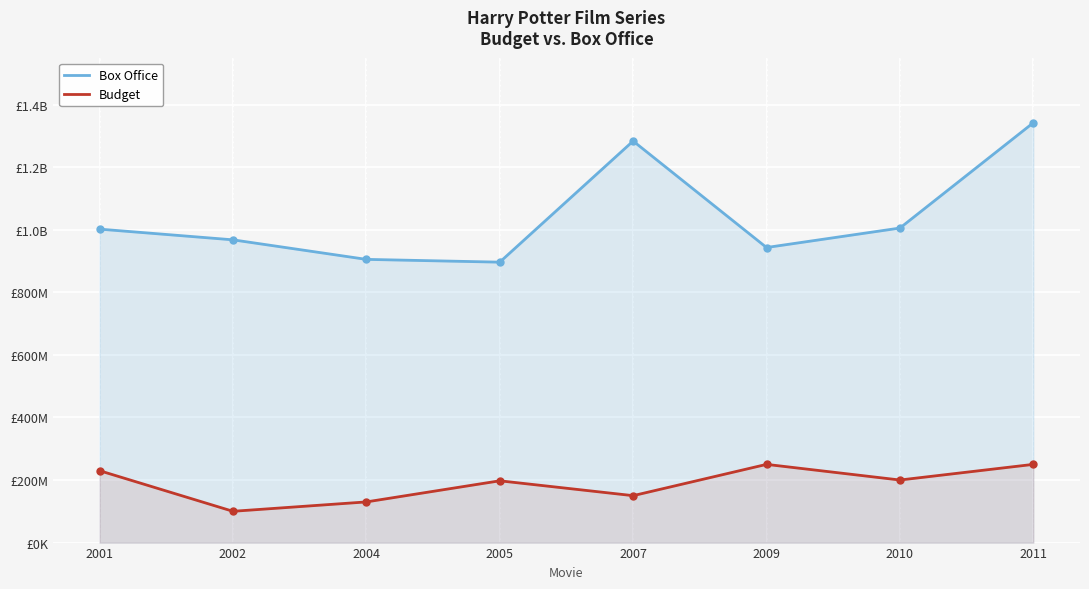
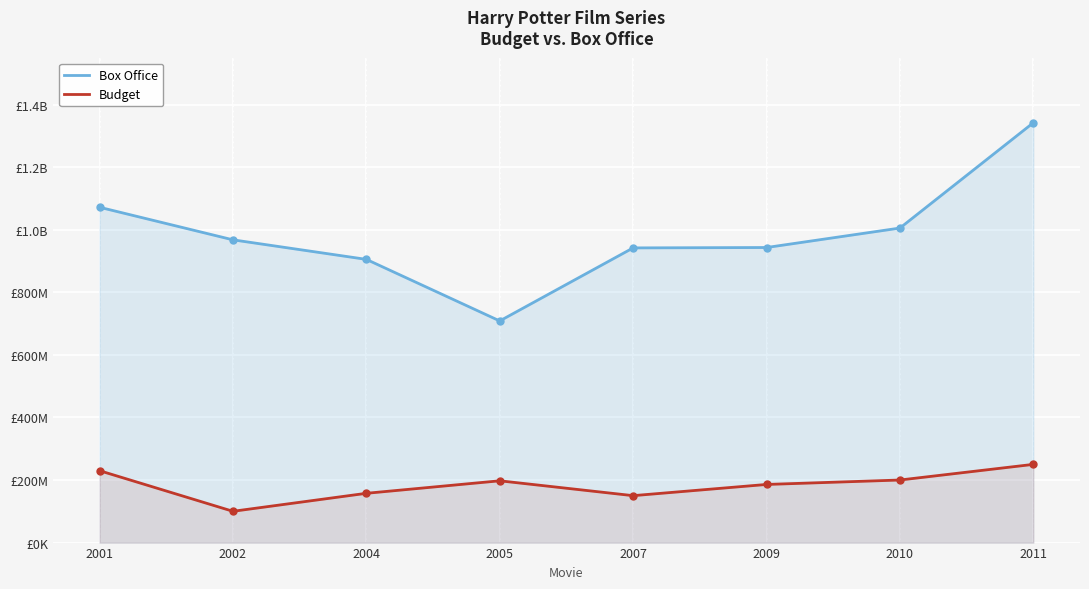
Box Office, 2001: £1000000000 -> £1070000000
Budget, 2004: £130000000 -> £160000000
Box Office, 2005: £900000000 -> £710000000
Box Office, 2007: £1280000000 -> £940000000
Budget, 2009: £250000000 -> £190000000
